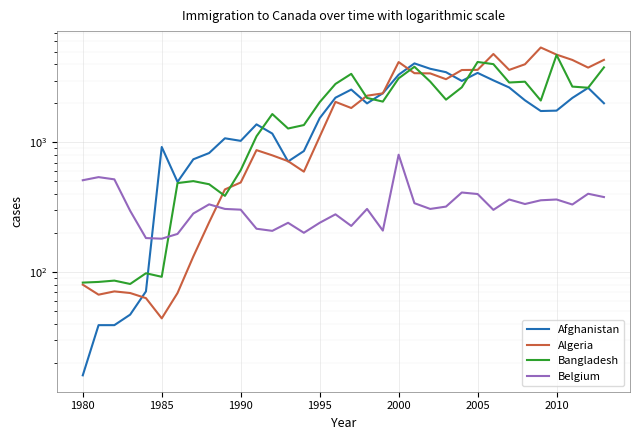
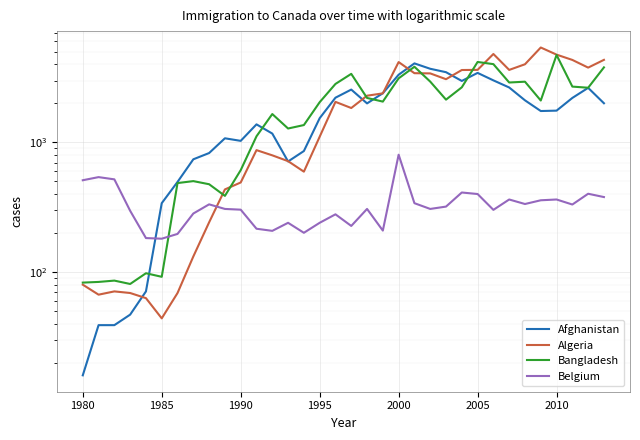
Afghanistan, 1985: 900 -> 340
